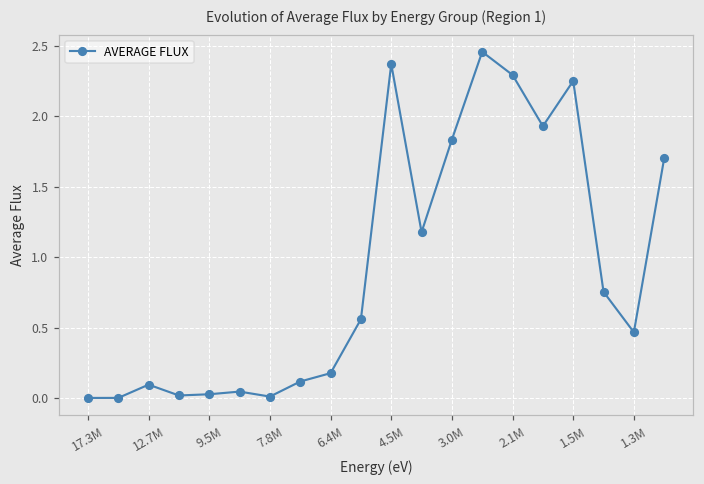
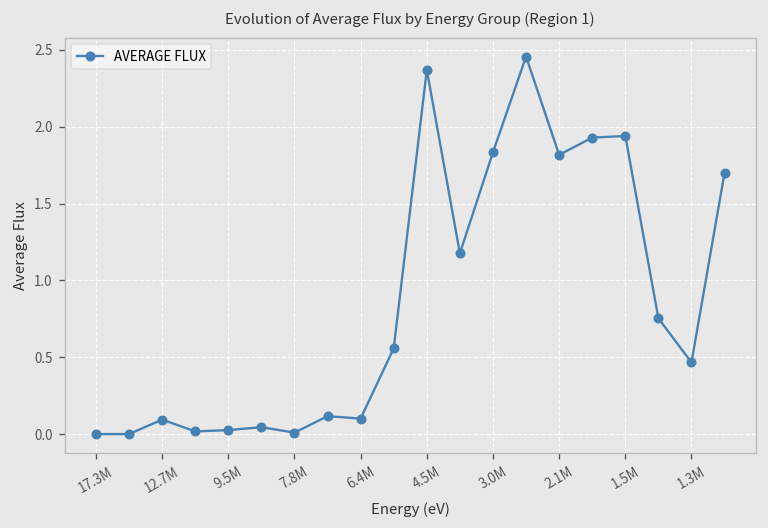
6.4M: 0.18 -> 0.10
2.1M: 2.29 -> 1.82
1.5M: 2.25 -> 1.94
